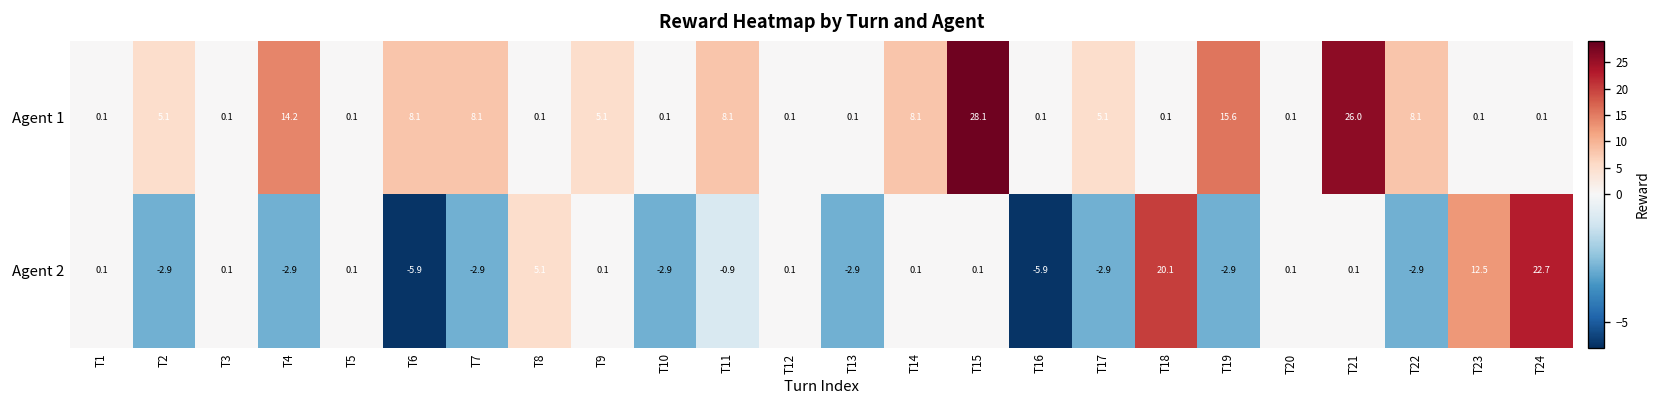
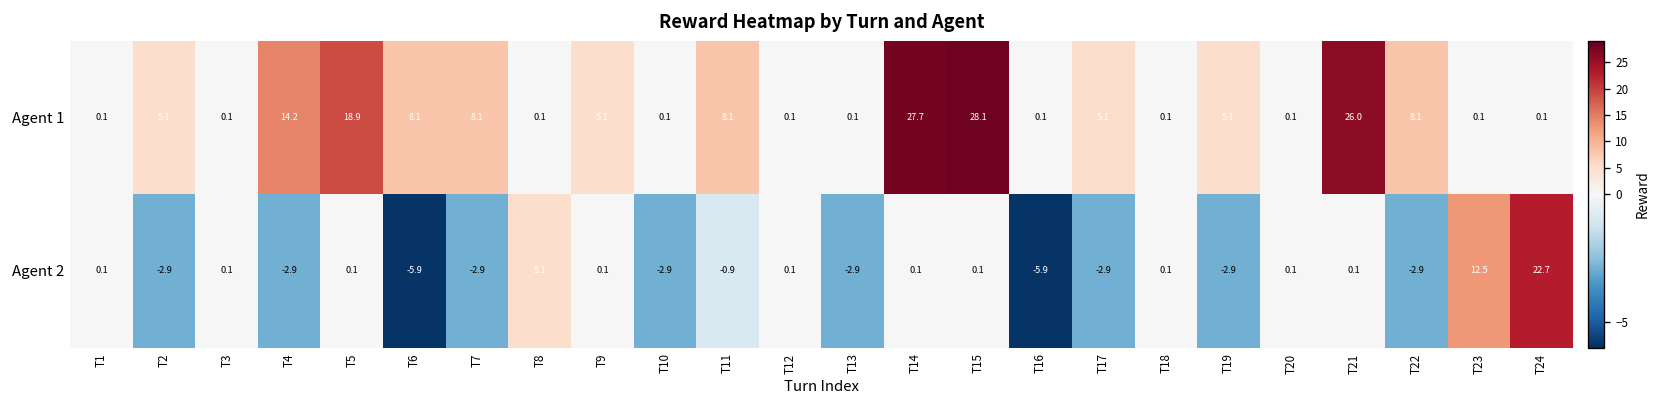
Agent 1, T5: 0.1 -> 18.9
Agent 1, T14: 8.1 -> 27.7
Agent 1, T19: 15.6 -> 5.1
Agent 2, T18: 20.1 -> 0.1
